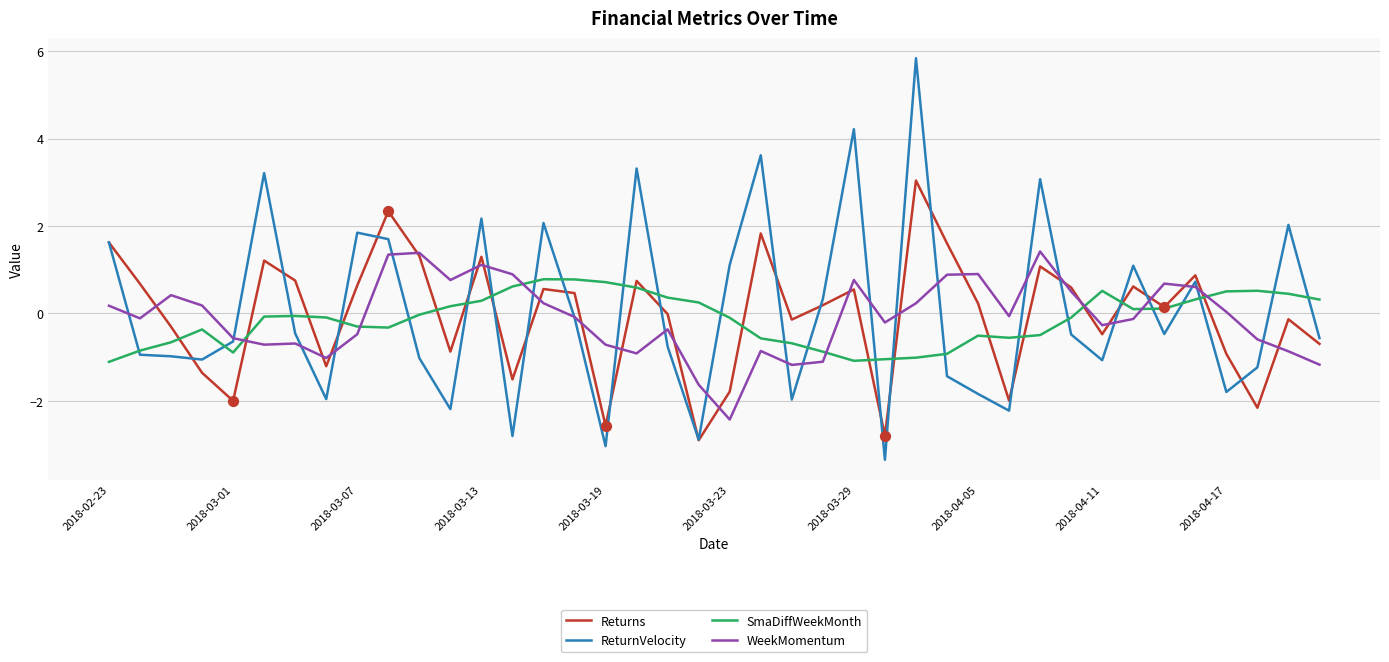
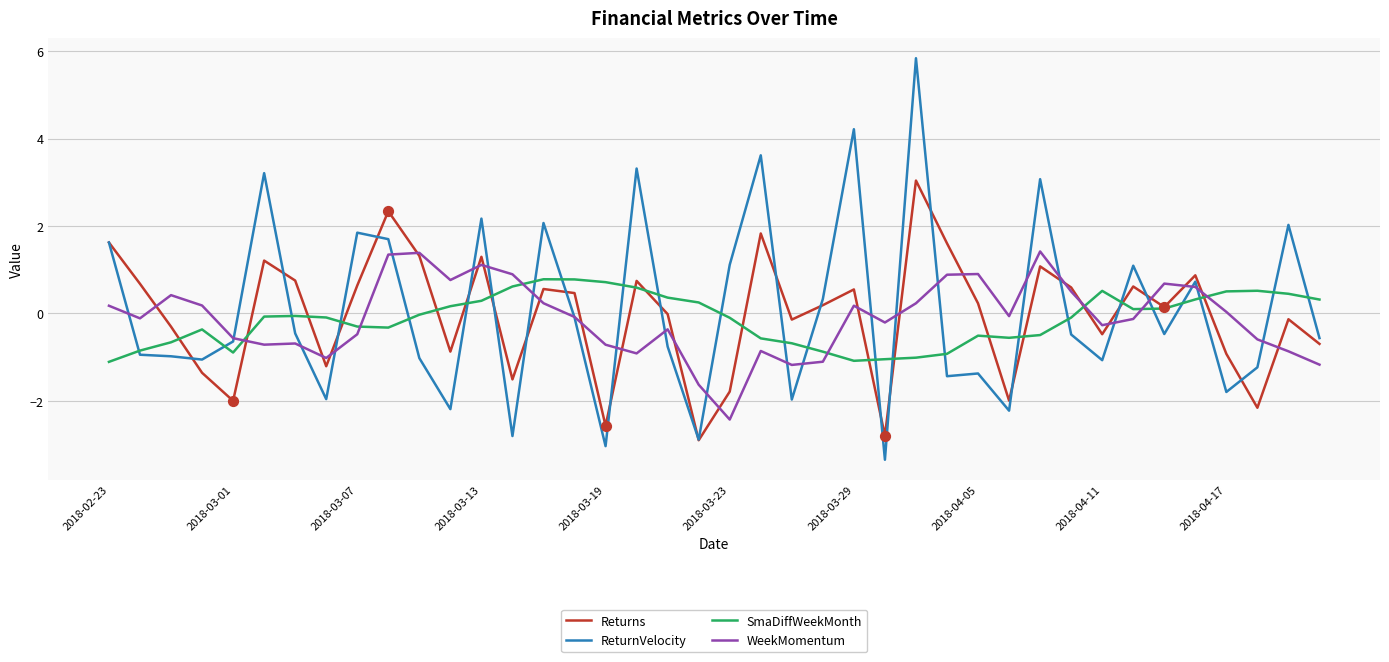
WeekMomentum, 2018-03-29: 0.8 -> 0.2
ReturnVelocity, 2018-04-05: -1.8 -> -1.4
